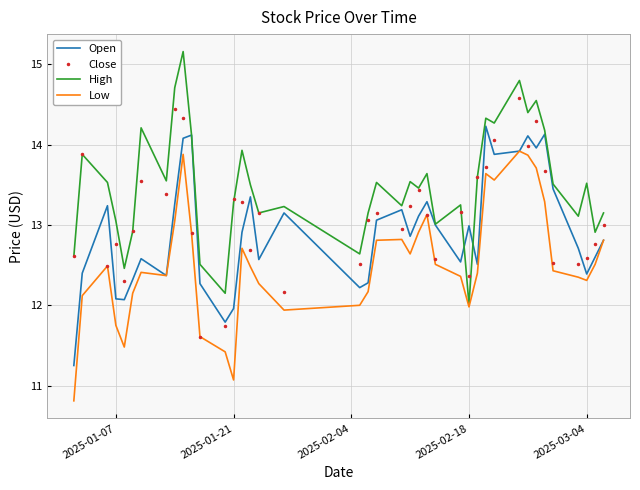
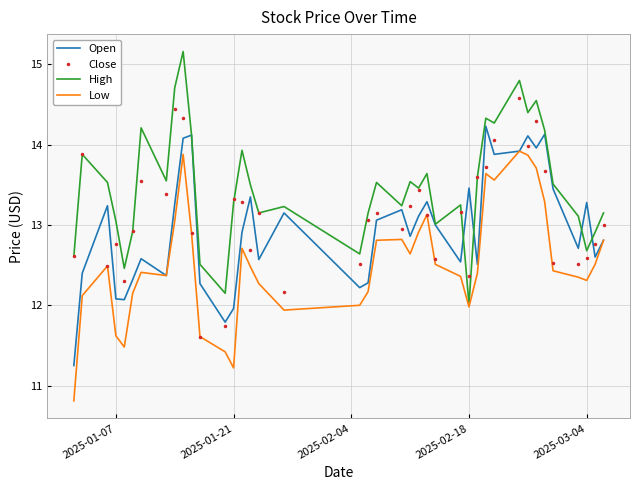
Low, 2025-01-07: 11.8 -> 11.6
Low, 2025-01-21: 11.1 -> 11.2
Open, 2025-02-18: 13.0 -> 13.5
Open, 2025-03-04: 12.4 -> 13.3
High, 2025-03-04: 13.5 -> 12.7
